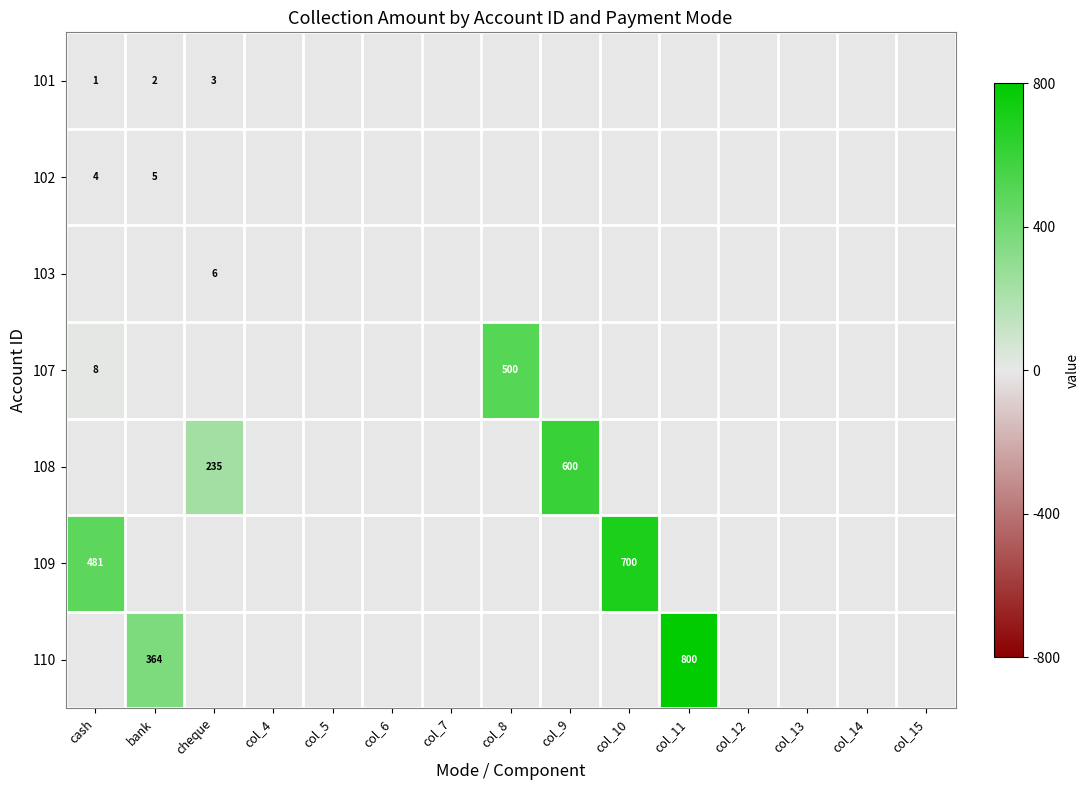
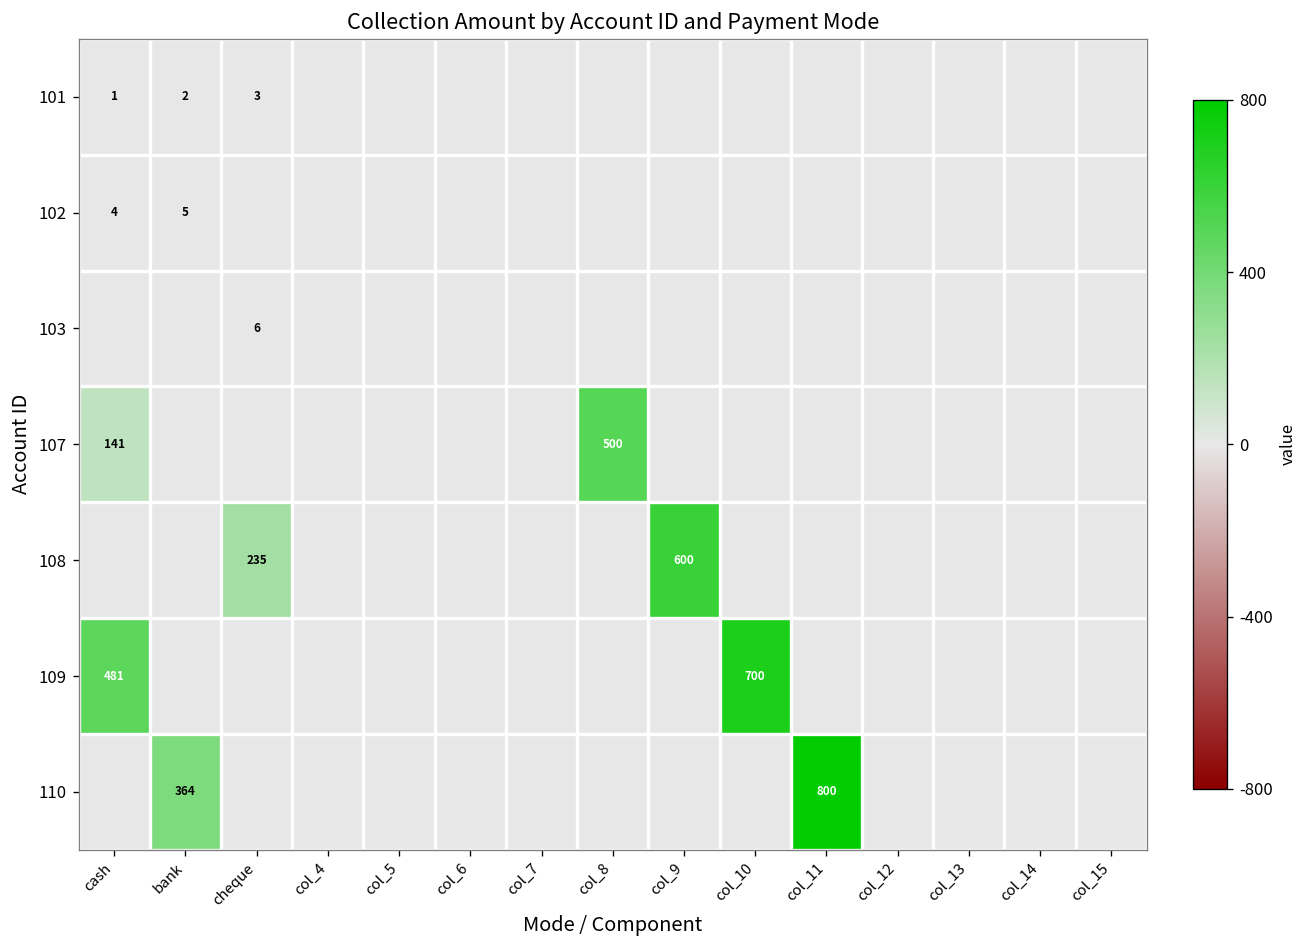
107, cash: 8 -> 141
